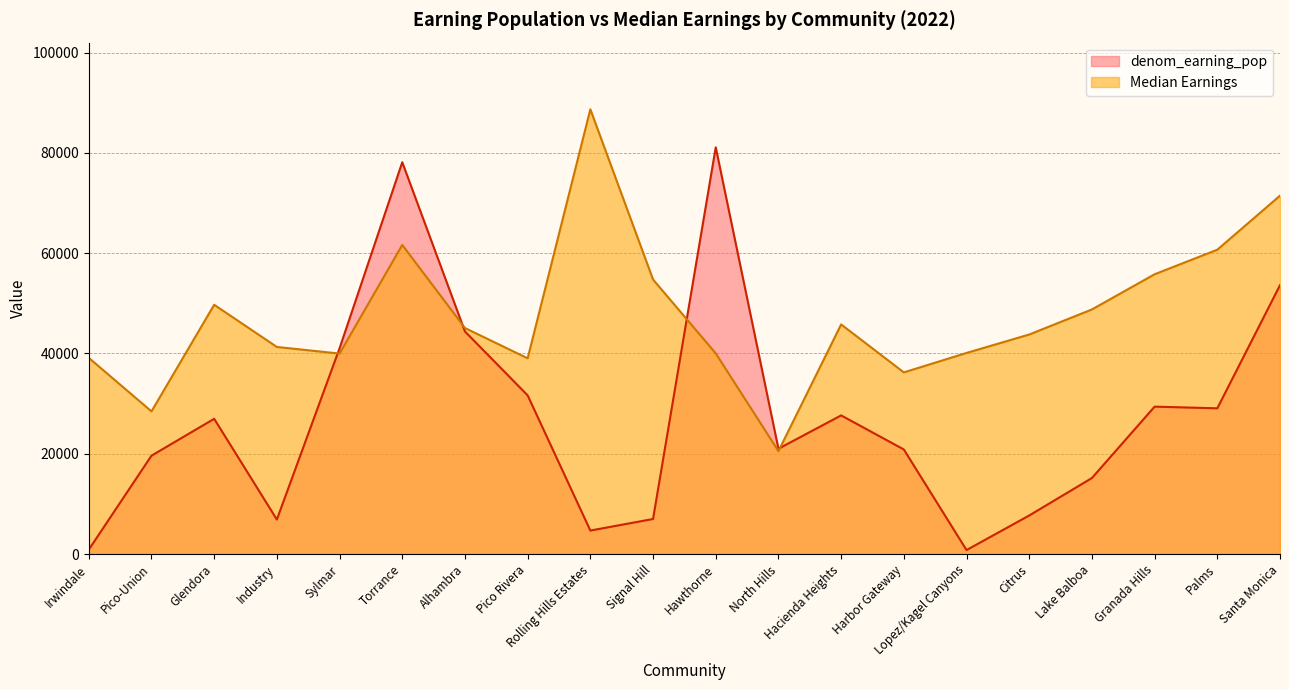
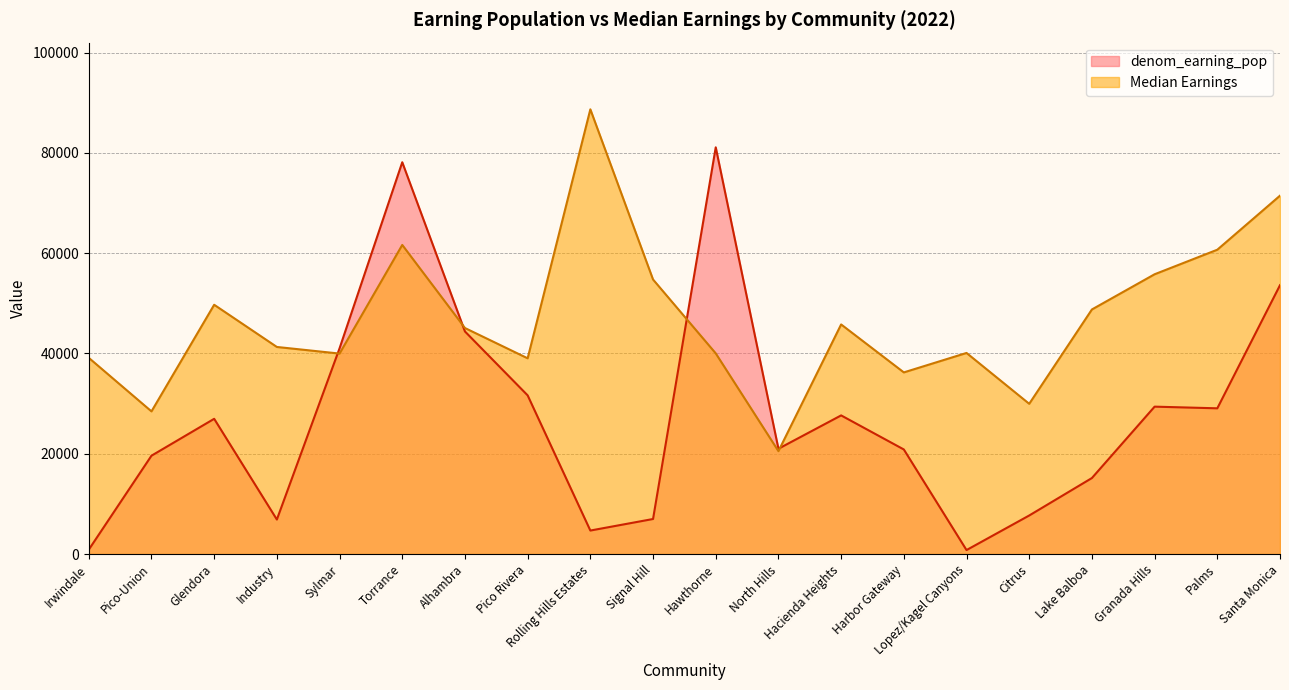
Median Earnings, Citrus: 44000 -> 30000
